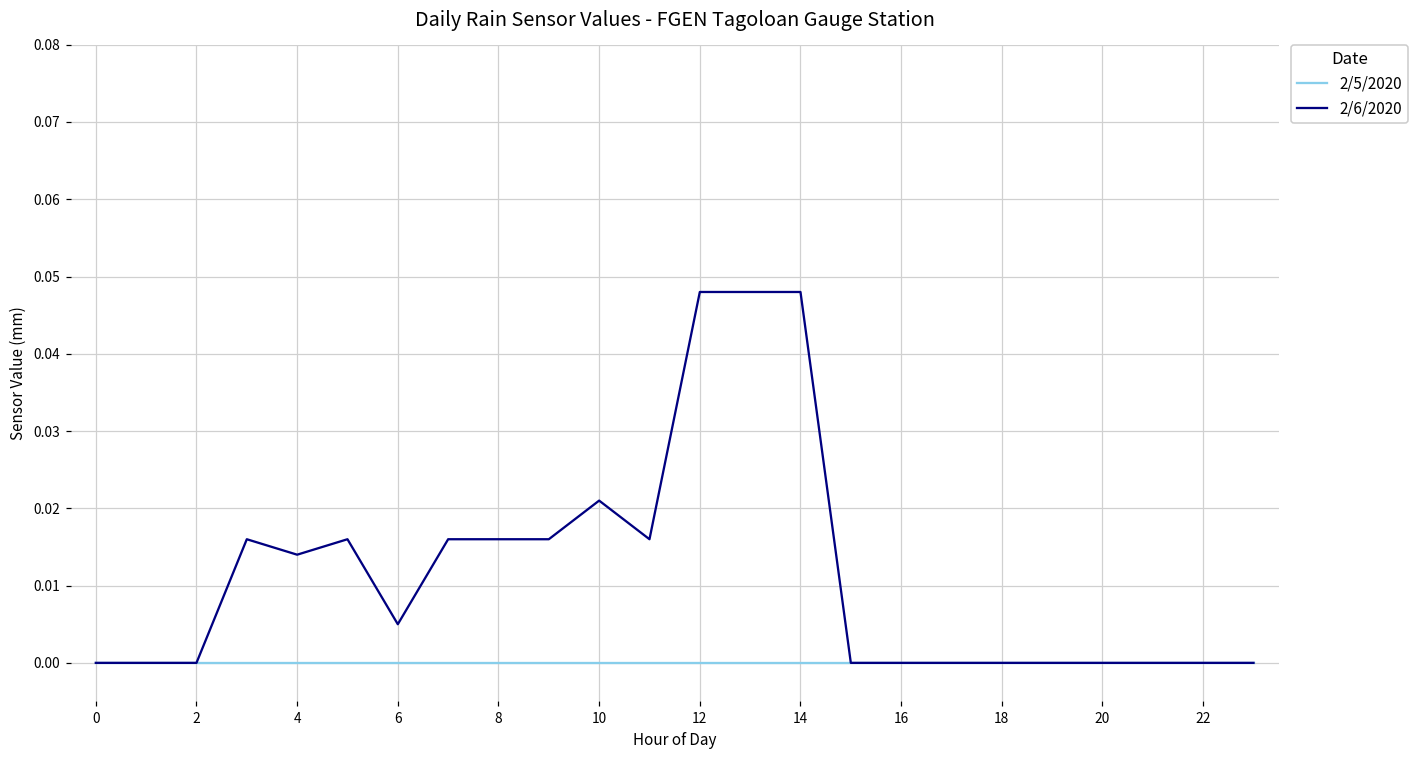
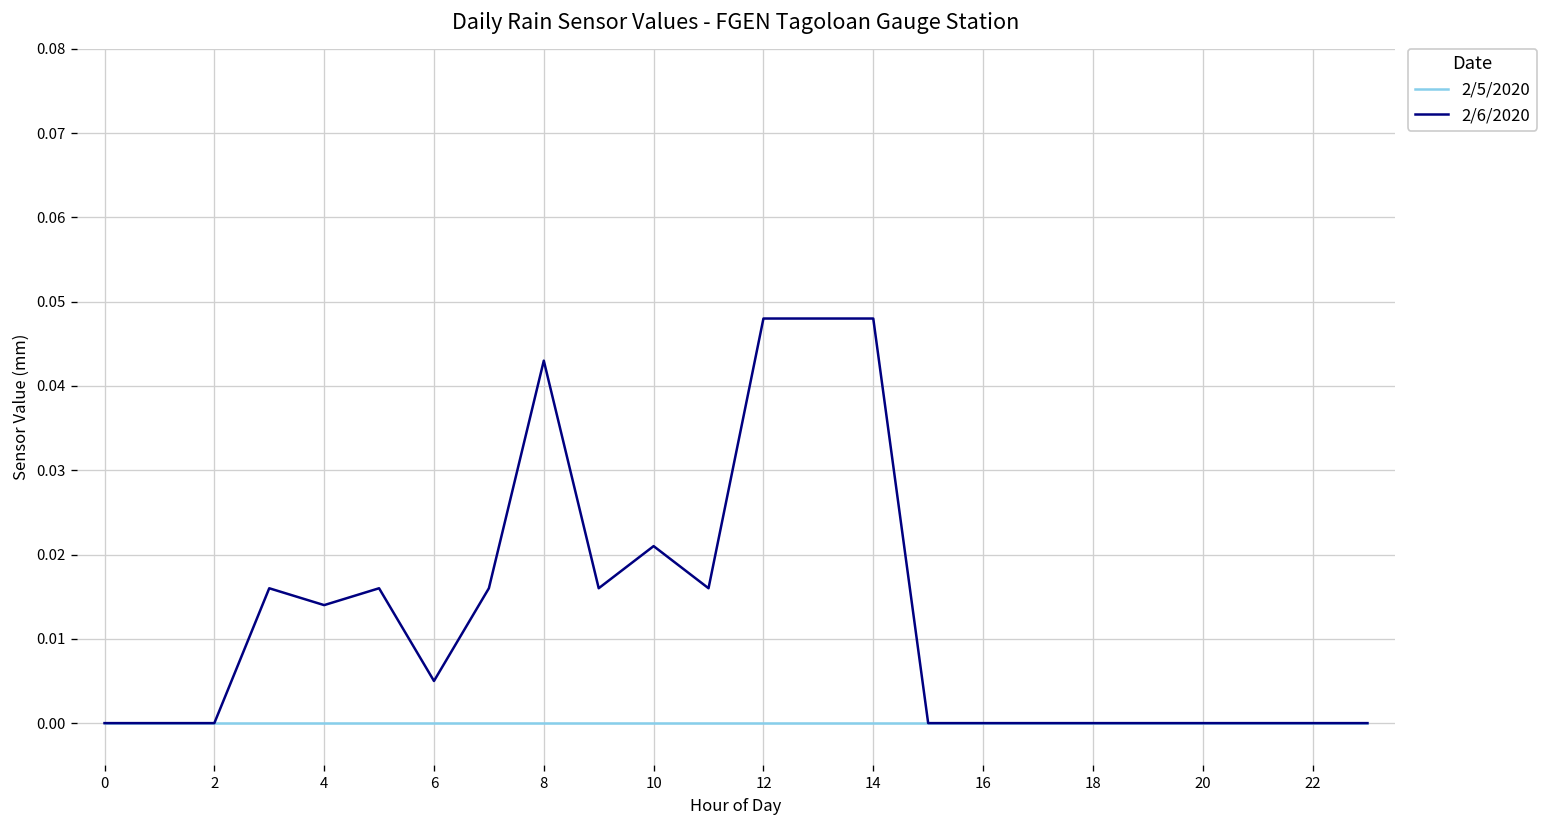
2/6/2020, 8: 0.016 -> 0.043
